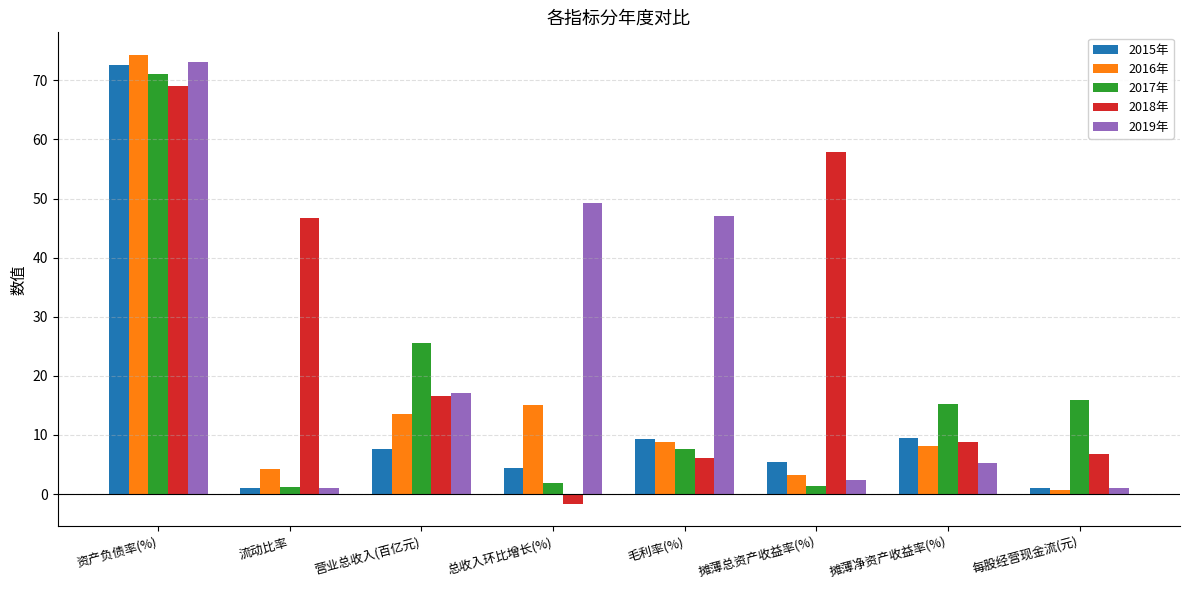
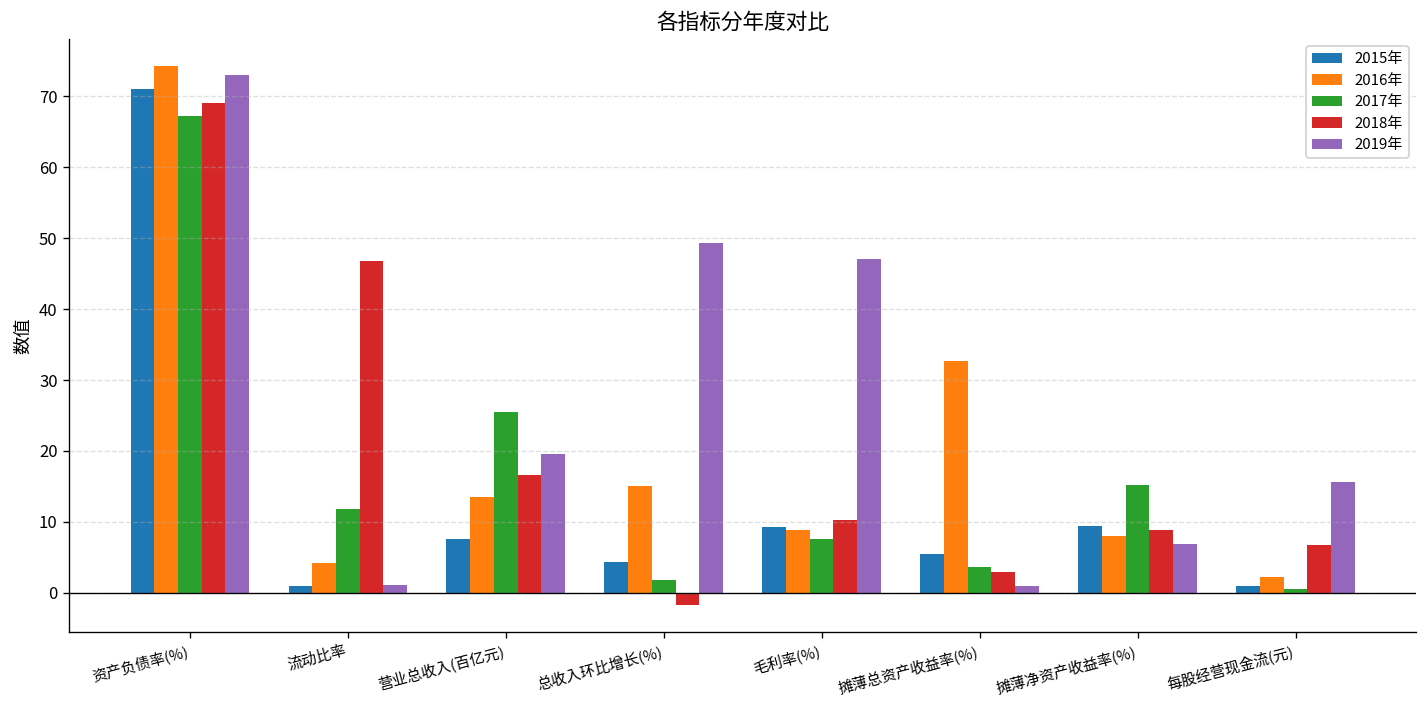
2015年, 资产负债率(%): 73 -> 71
2017年, 资产负债率(%): 71 -> 67
2017年, 流动比率: 1 -> 12
2019年, 营业总收入(百亿元): 17 -> 20
2018年, 毛利率(%): 6 -> 10
2016年, 摊薄总资产收益率(%): 3 -> 33
2017年, 摊薄总资产收益率(%): 1 -> 4
2018年, 摊薄总资产收益率(%): 58 -> 3
2019年, 摊薄总资产收益率(%): 2 -> 1
2019年, 摊薄净资产收益率(%): 5 -> 7
2016年, 每股经营现金流(元): 1 -> 2
2017年, 每股经营现金流(元): 16 -> 1
2019年, 每股经营现金流(元): 1 -> 16
